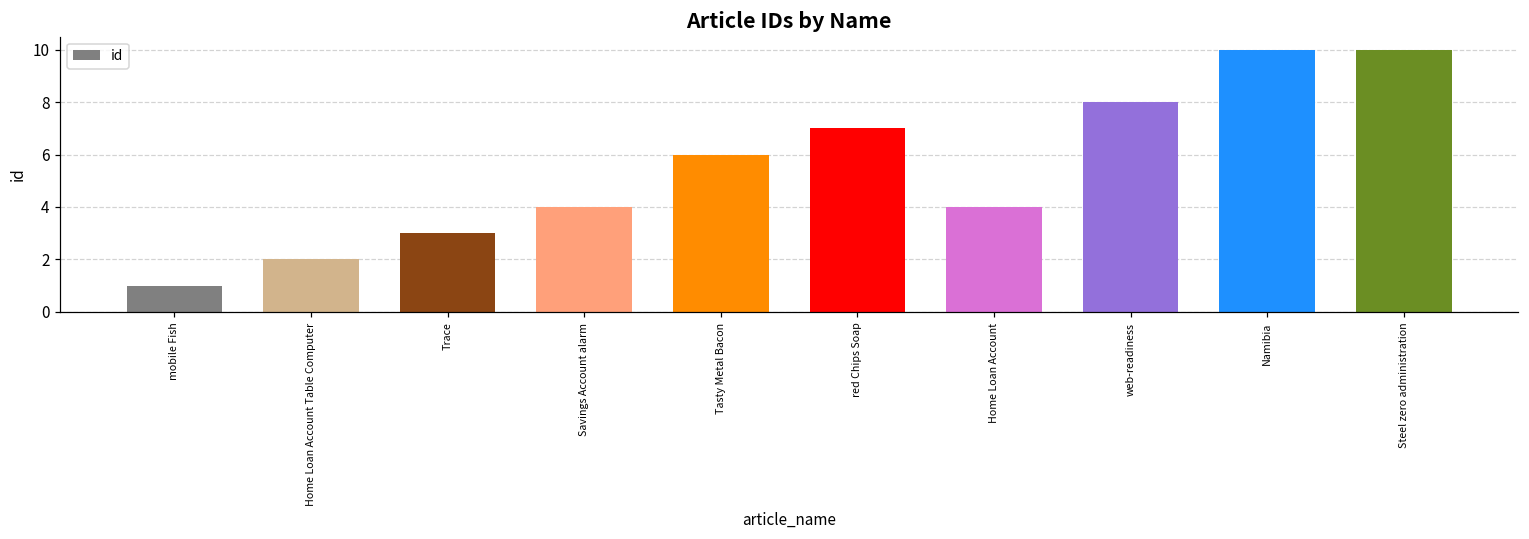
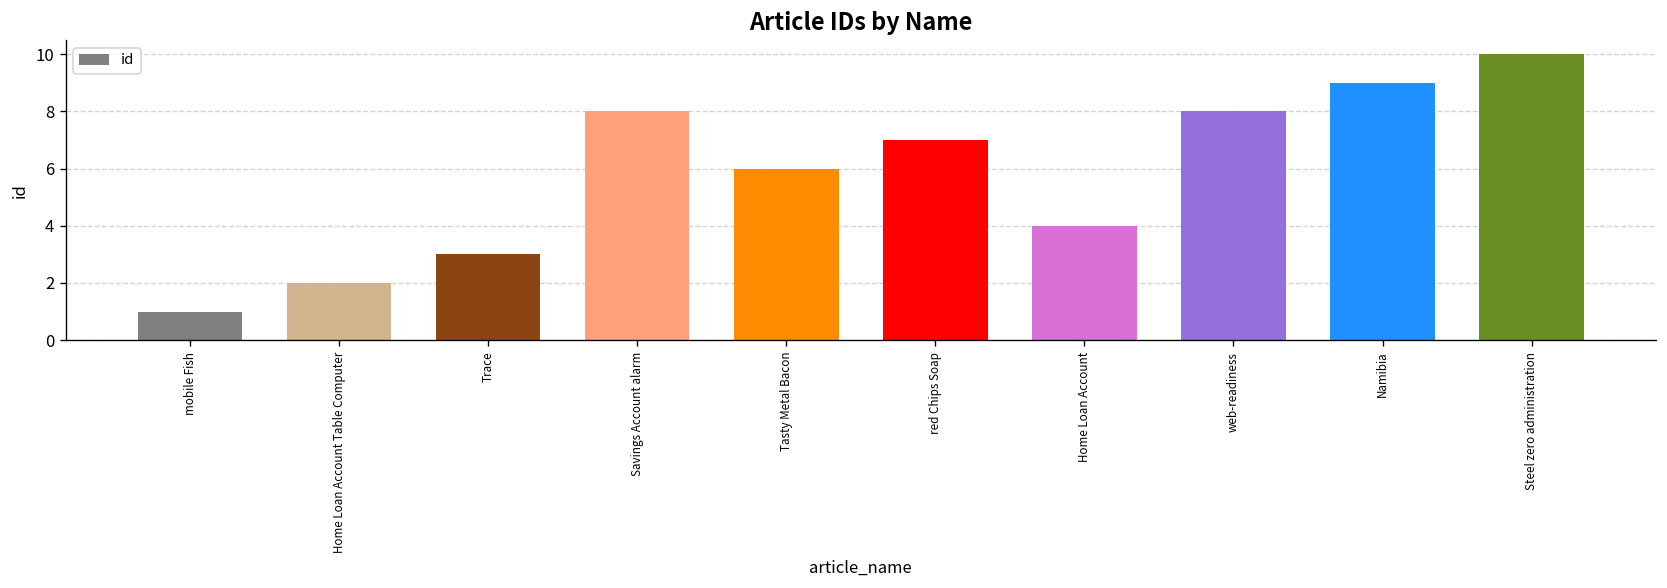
Savings Account alarm: 4 -> 8
Namibia: 10 -> 9
